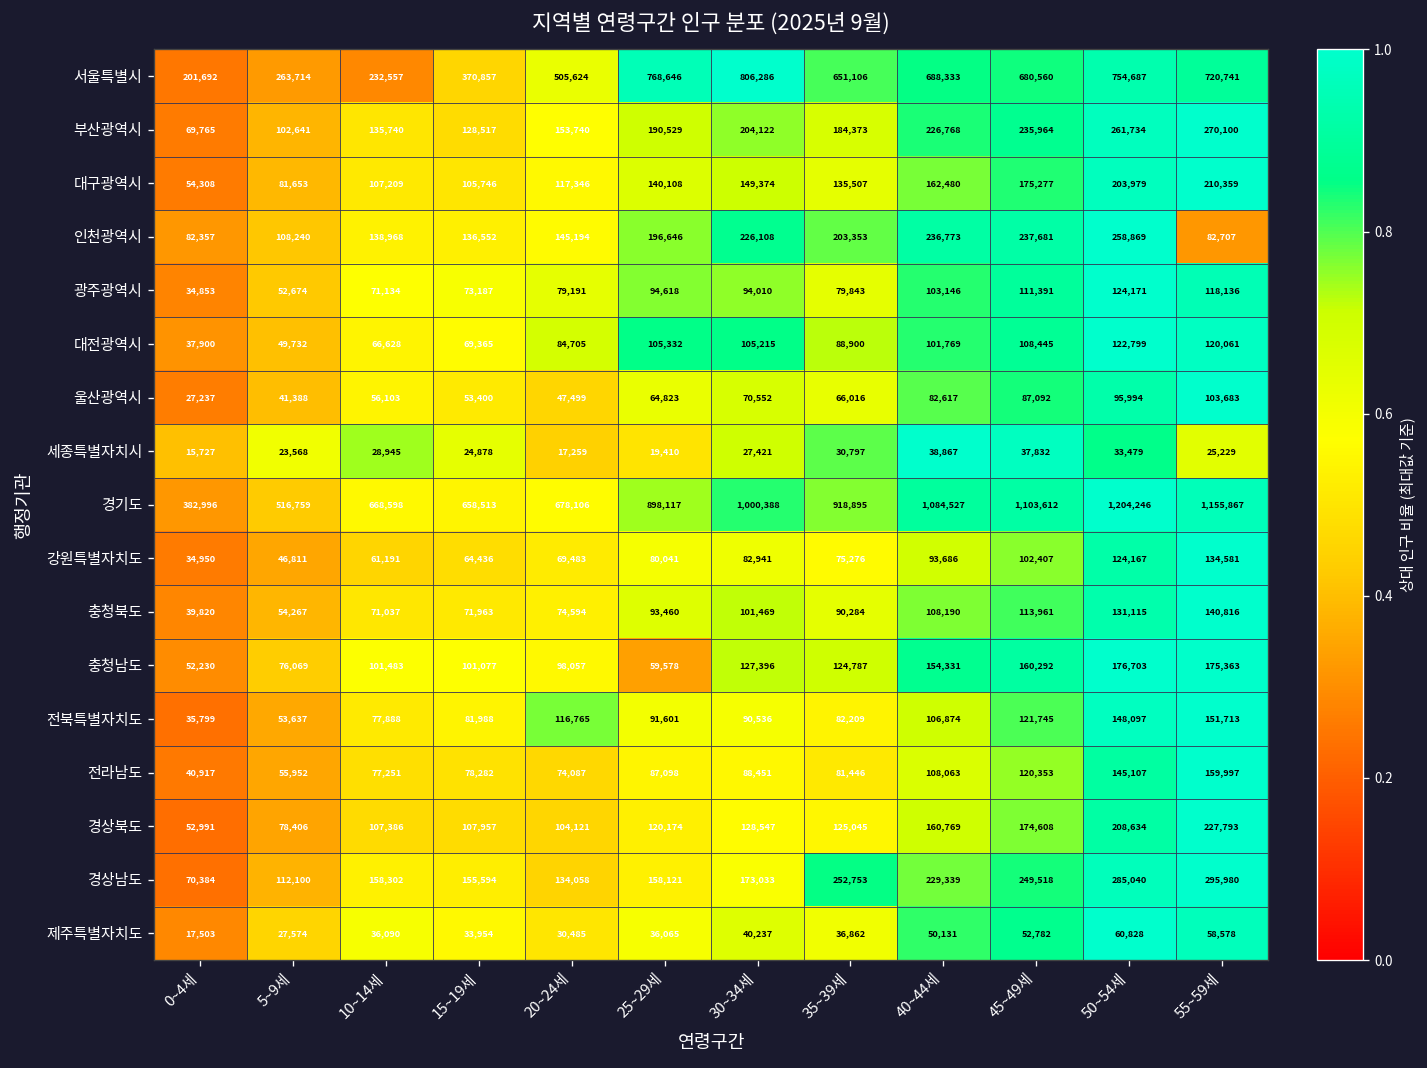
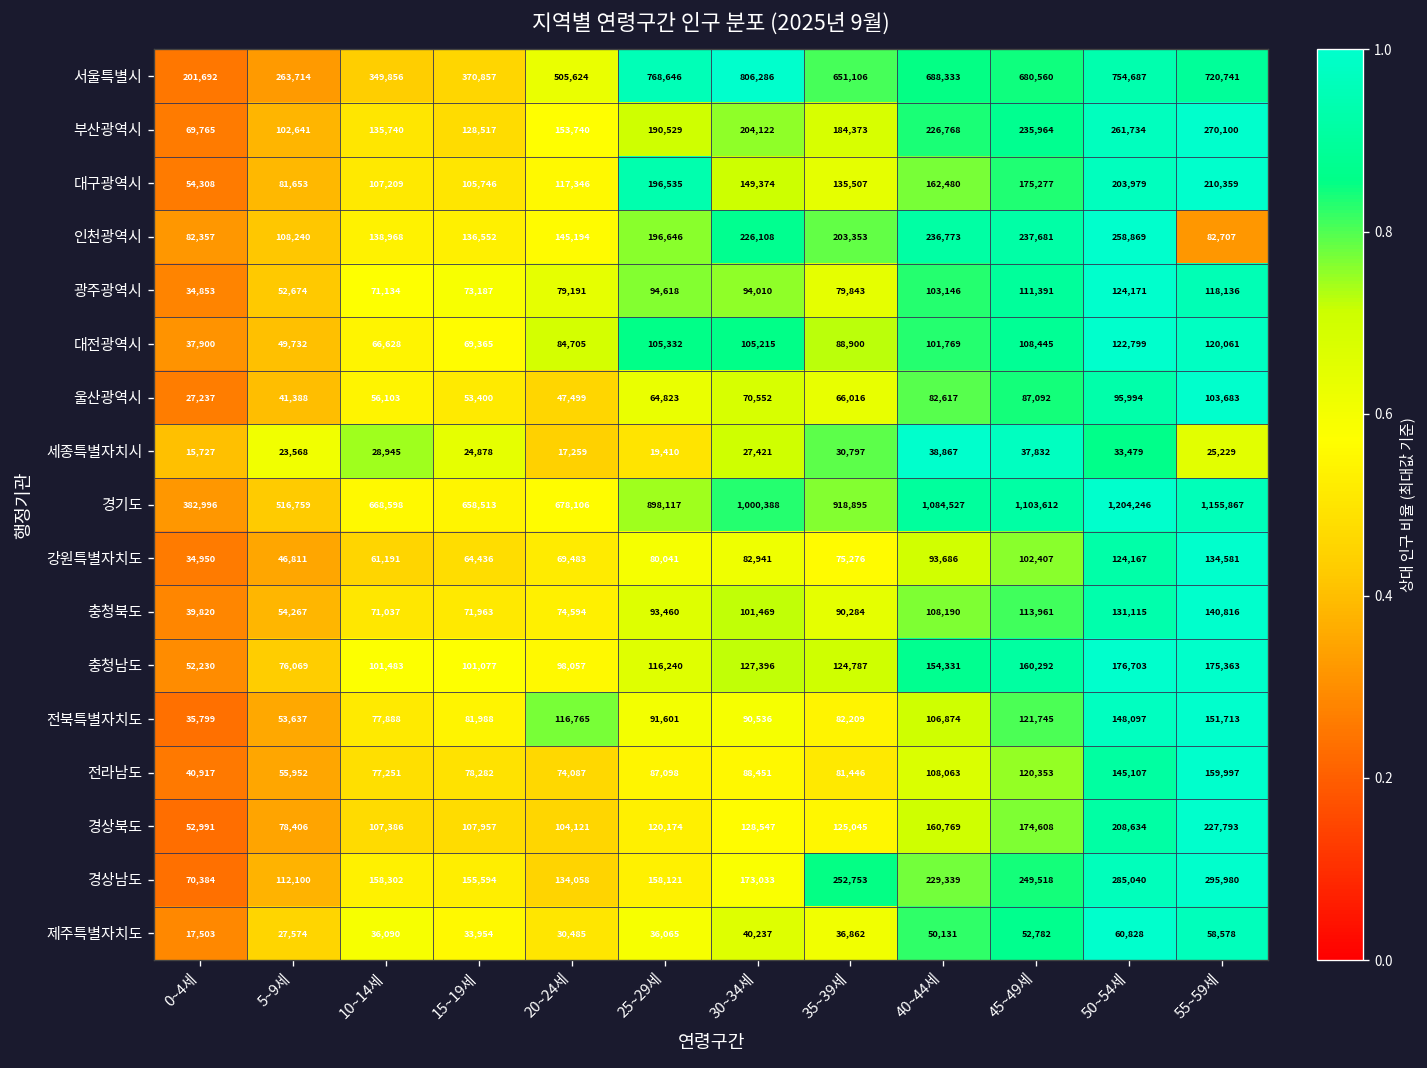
서울특별시, 10~14세: 232,557 -> 349,856
대구광역시, 25~29세: 140,108 -> 196,535
충청남도, 25~29세: 59,578 -> 116,240
